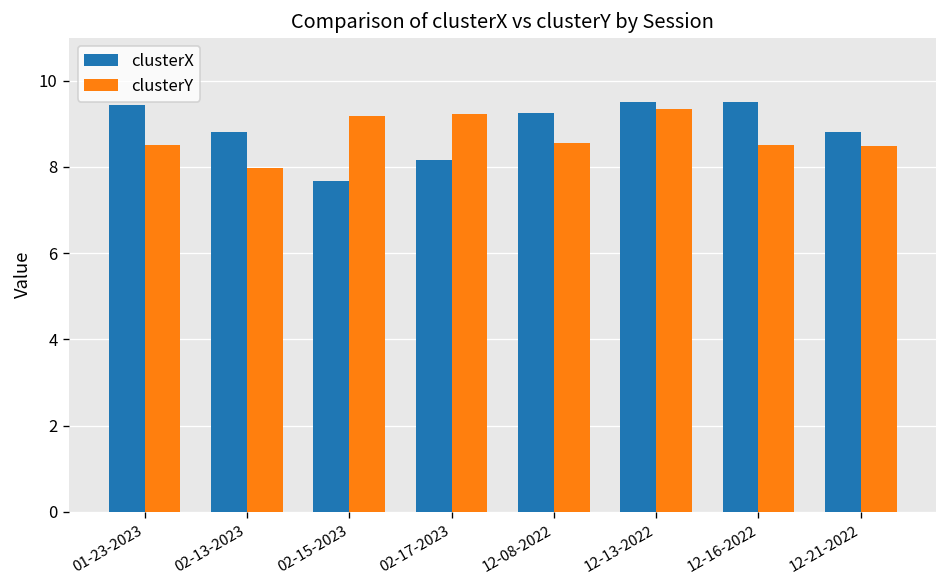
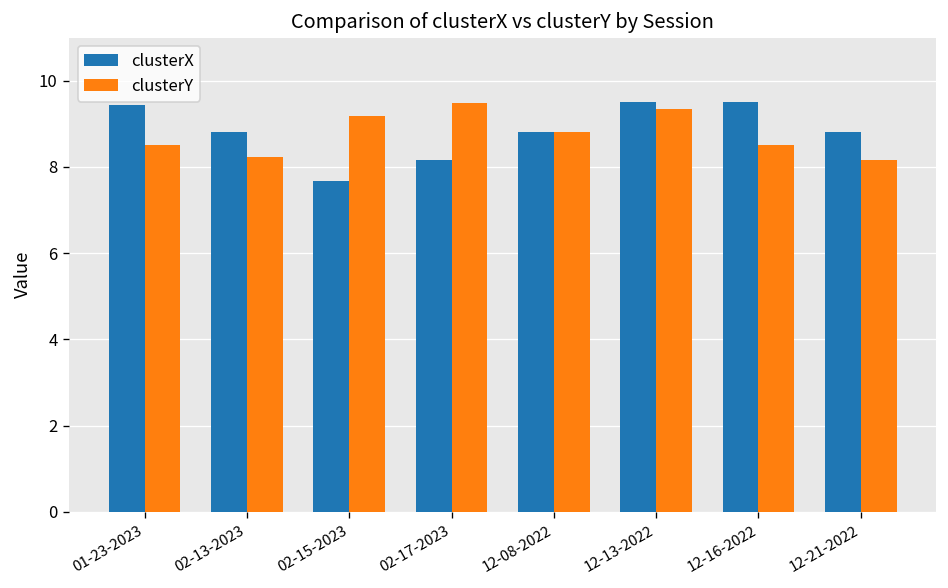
clusterY, 02-13-2023: 8.0 -> 8.2
clusterY, 02-17-2023: 9.2 -> 9.5
clusterX, 12-08-2022: 9.2 -> 8.8
clusterY, 12-08-2022: 8.6 -> 8.8
clusterY, 12-21-2022: 8.5 -> 8.2
